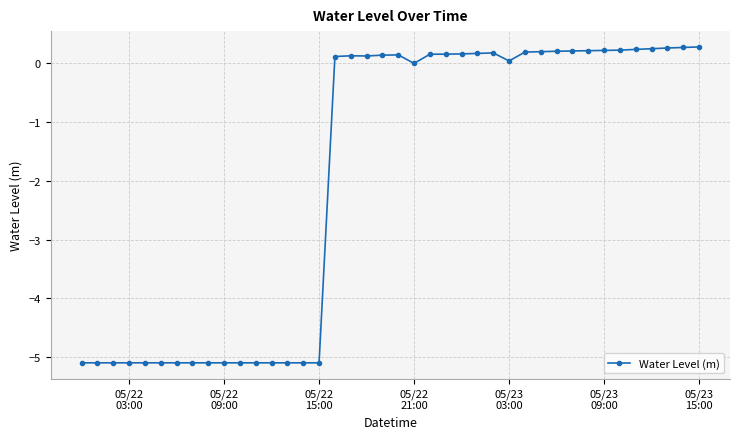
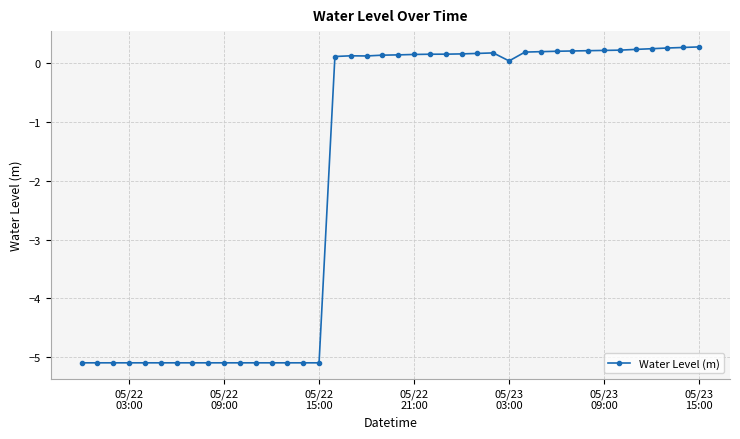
05/22 21:00: 0.0 -> 0.2
